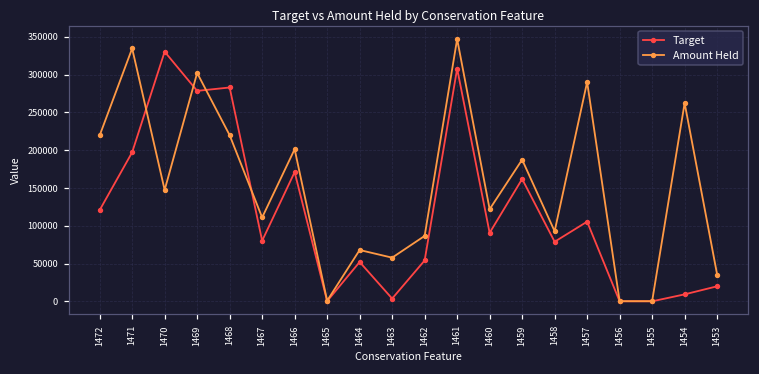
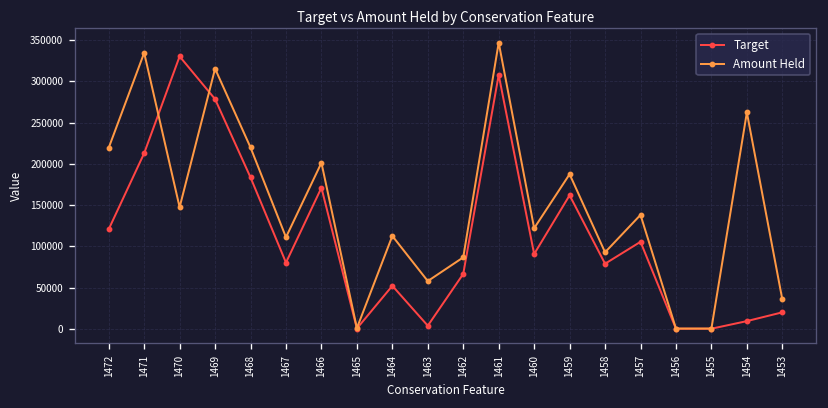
Target, 1471: 200000 -> 210000
Amount Held, 1469: 300000 -> 320000
Target, 1468: 280000 -> 180000
Amount Held, 1464: 70000 -> 110000
Target, 1462: 50000 -> 70000
Amount Held, 1457: 290000 -> 140000
